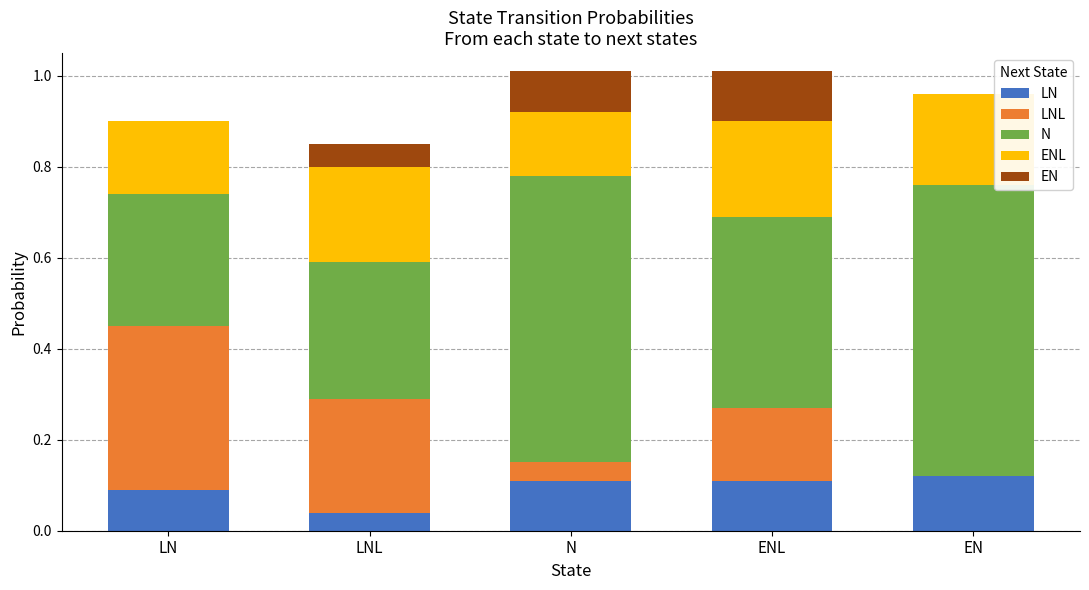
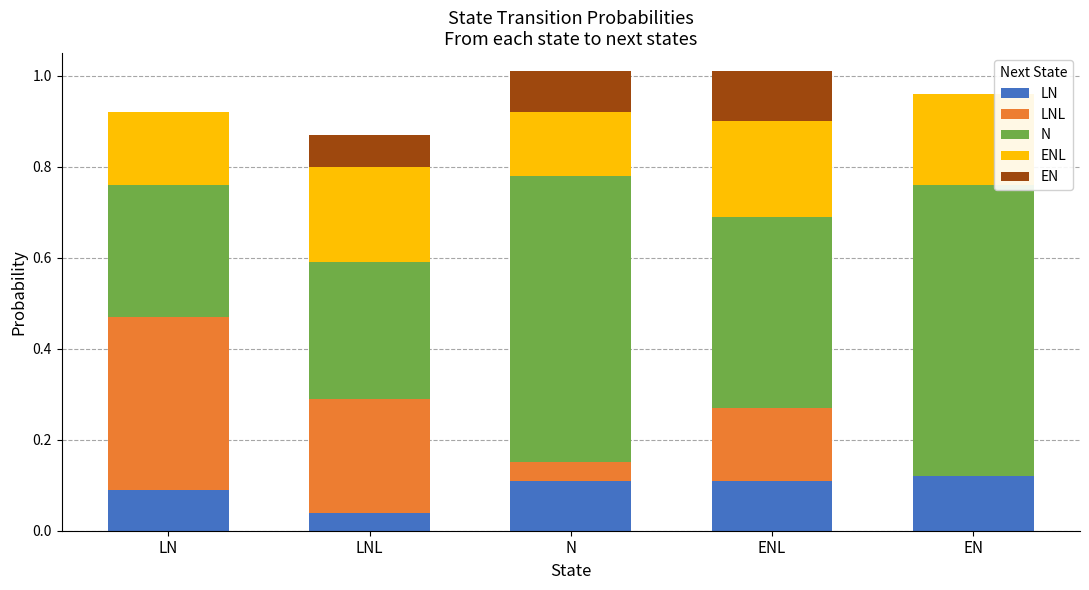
LNL, LN: 0.36 -> 0.38
EN, LNL: 0.05 -> 0.07
